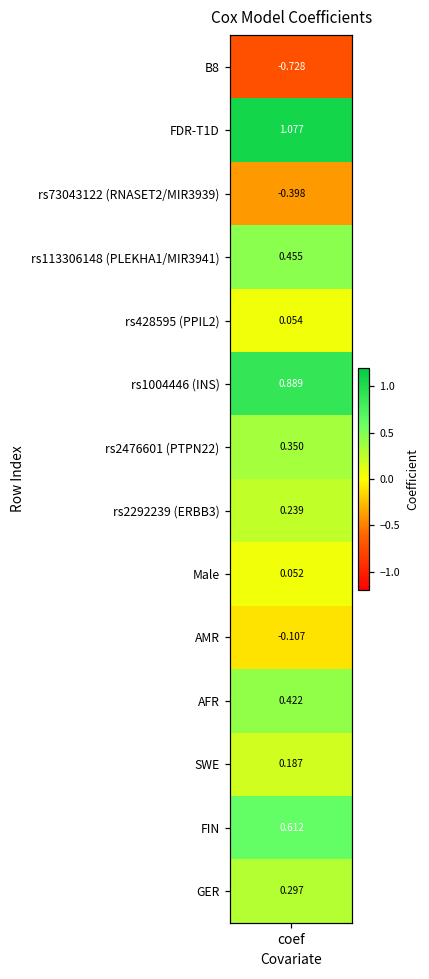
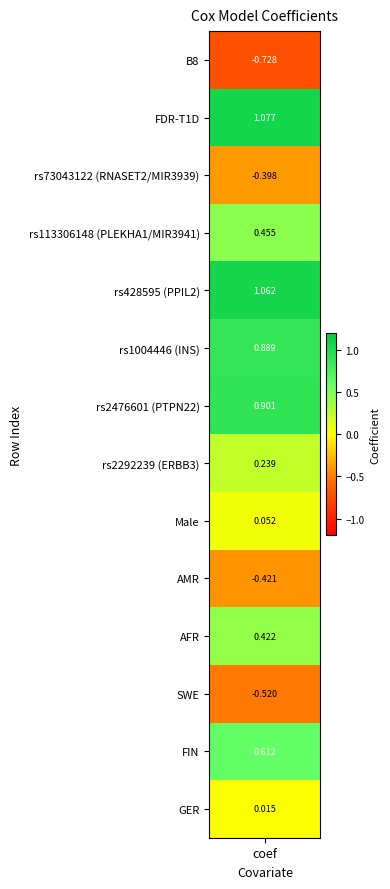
rs428595 (PPIL2), coef: 0.054 -> 1.062
rs2476601 (PTPN22), coef: 0.350 -> 0.901
AMR, coef: -0.107 -> -0.421
SWE, coef: 0.187 -> -0.520
GER, coef: 0.297 -> 0.015
